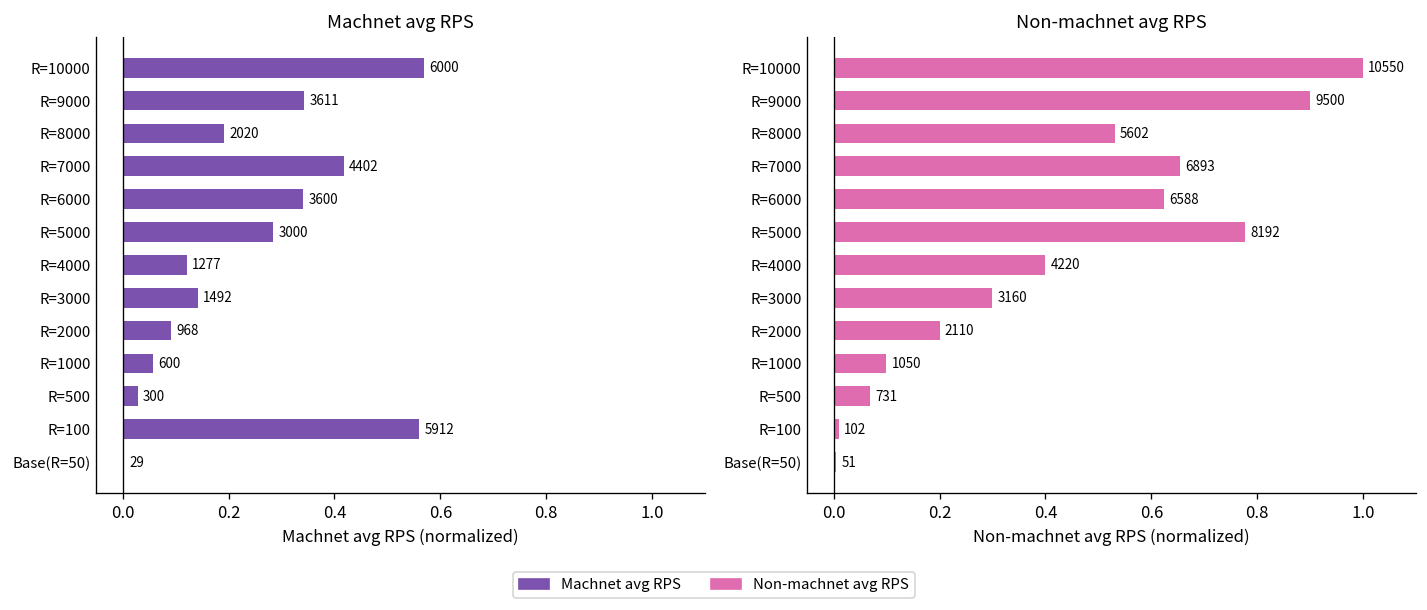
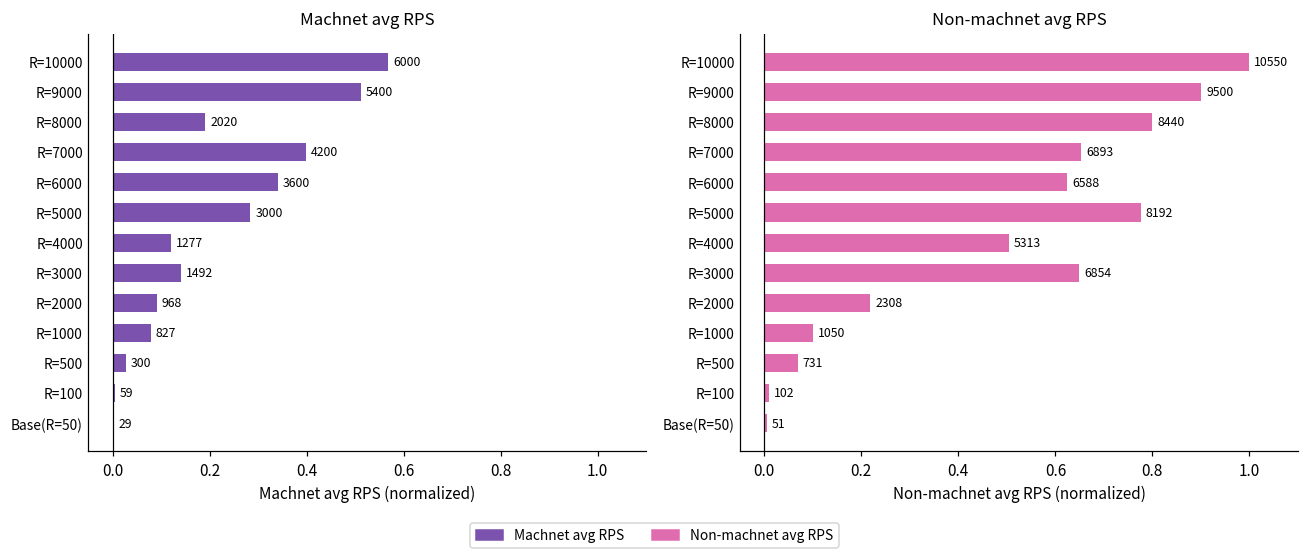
Machnet avg RPS, R=9000: 3611 -> 5400
Machnet avg RPS, R=7000: 4402 -> 4200
Machnet avg RPS, R=1000: 600 -> 827
Machnet avg RPS, R=100: 5912 -> 59
Non-machnet avg RPS, R=8000: 5602 -> 8440
Non-machnet avg RPS, R=4000: 4220 -> 5313
Non-machnet avg RPS, R=3000: 3160 -> 6854
Non-machnet avg RPS, R=2000: 2110 -> 2308
